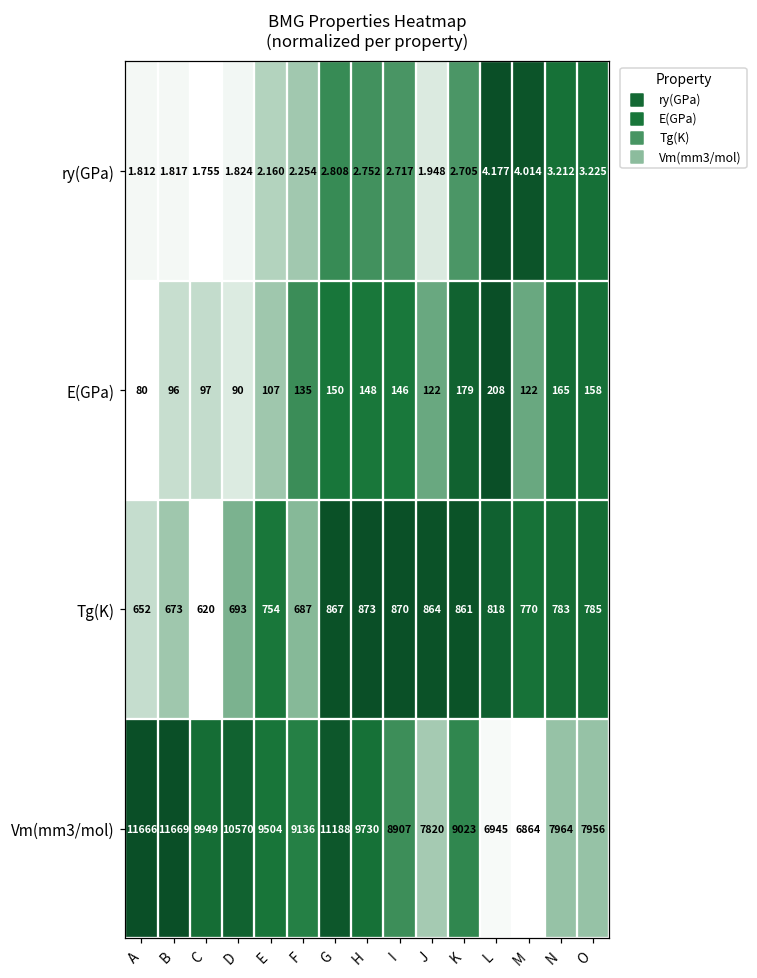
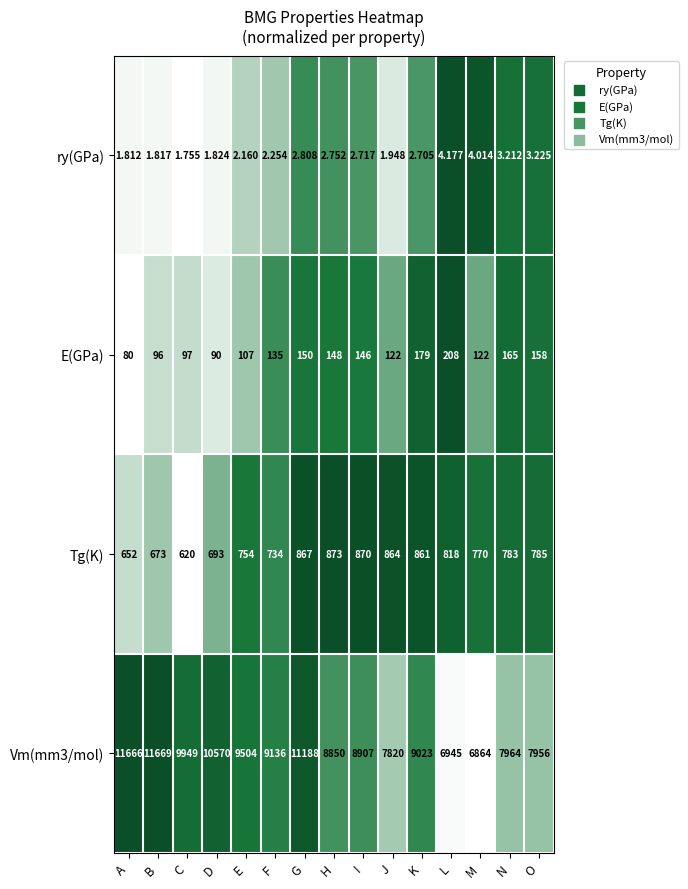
Tg(K), F: 687 -> 734
Vm(mm3/mol), H: 9730 -> 8850
